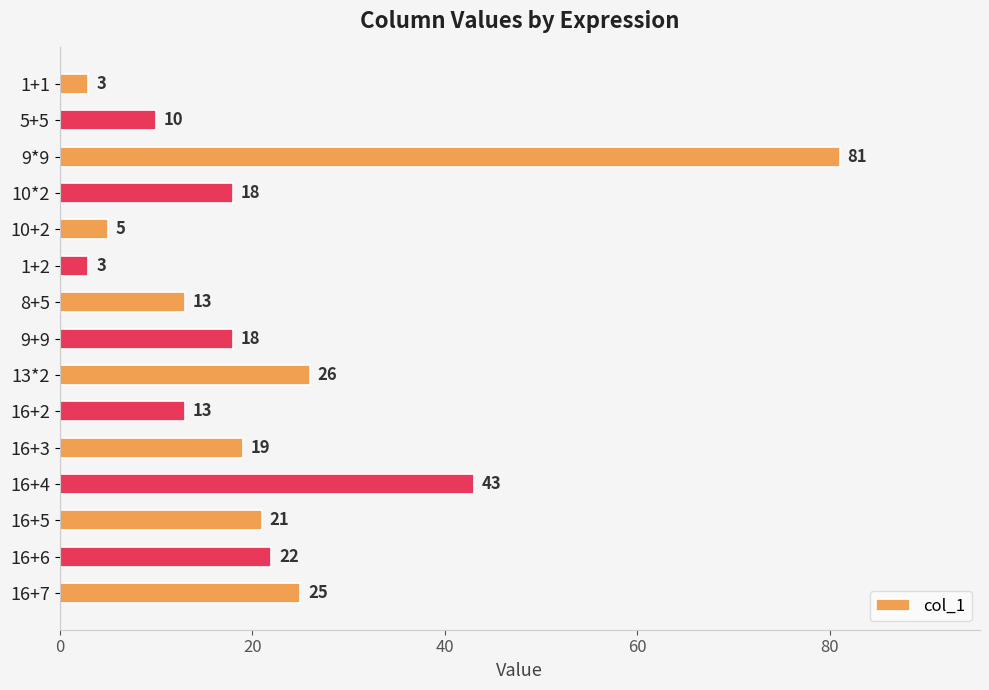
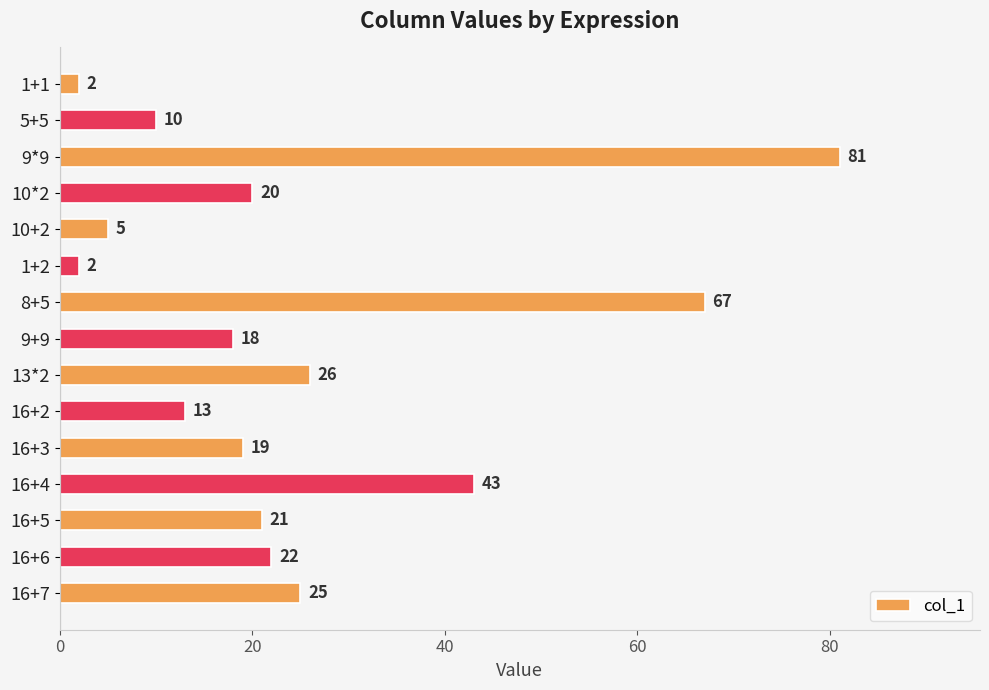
1+1: 3 -> 2
10*2: 18 -> 20
1+2: 3 -> 2
8+5: 13 -> 67
